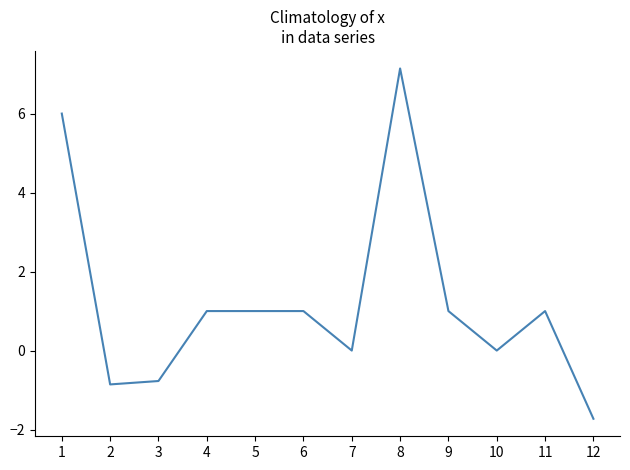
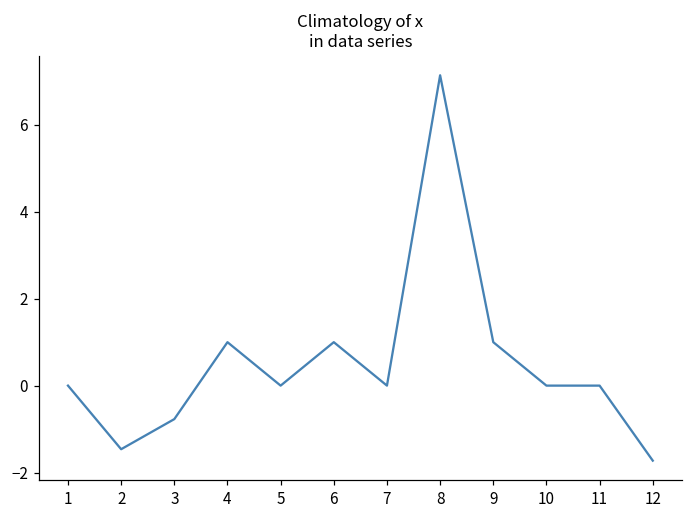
1: 6 -> 0
2: -0.9 -> -1.5
5: 1 -> 0
11: 1 -> 0
